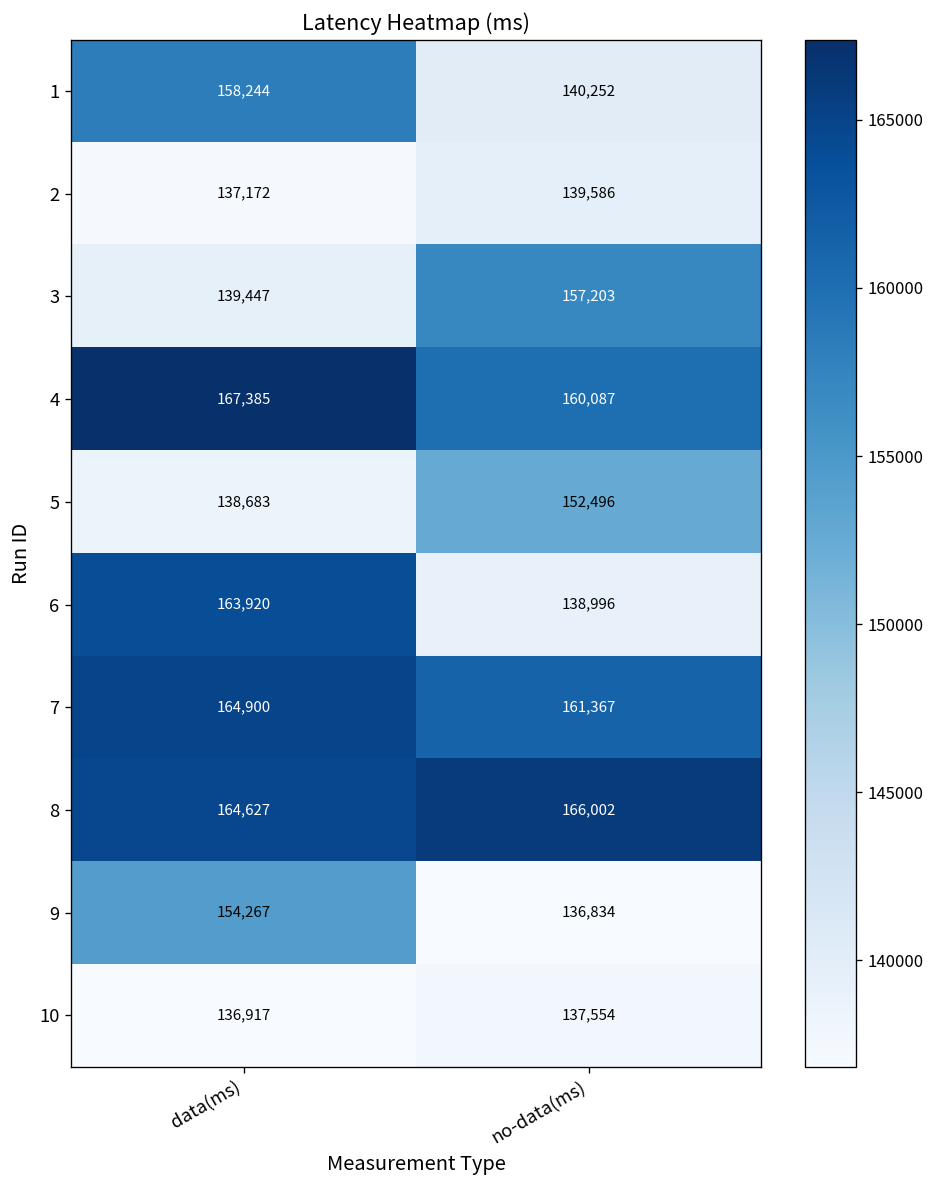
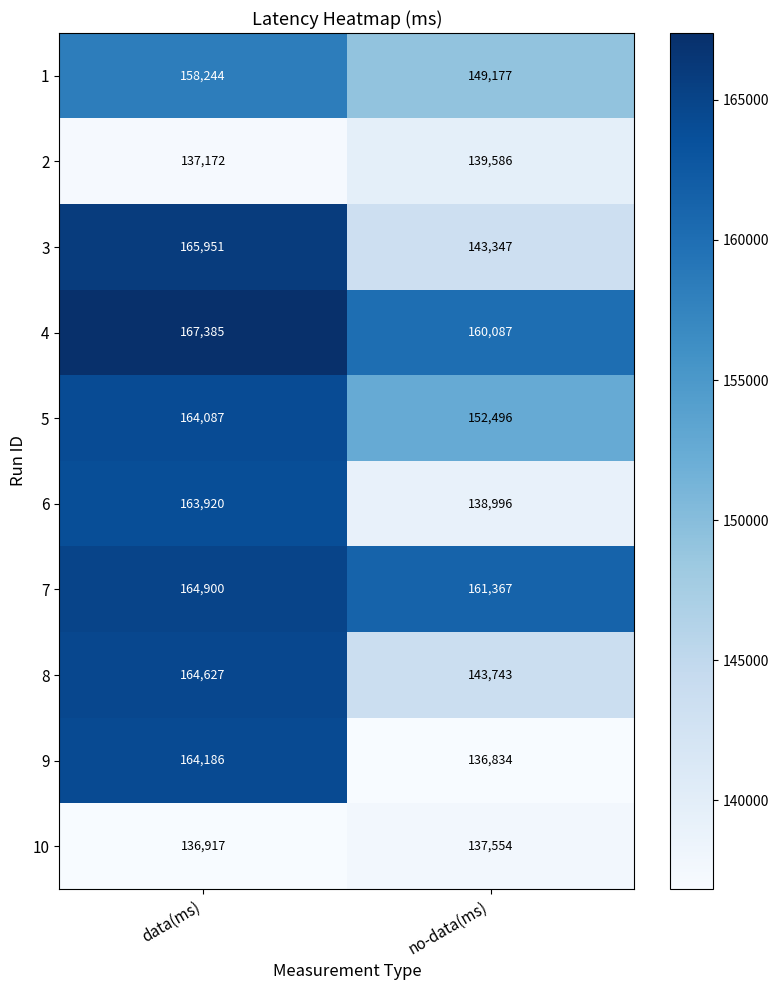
1, no-data(ms): 140,252 -> 149,177
3, data(ms): 139,447 -> 165,951
3, no-data(ms): 157,203 -> 143,347
5, data(ms): 138,683 -> 164,087
8, no-data(ms): 166,002 -> 143,743
9, data(ms): 154,267 -> 164,186
